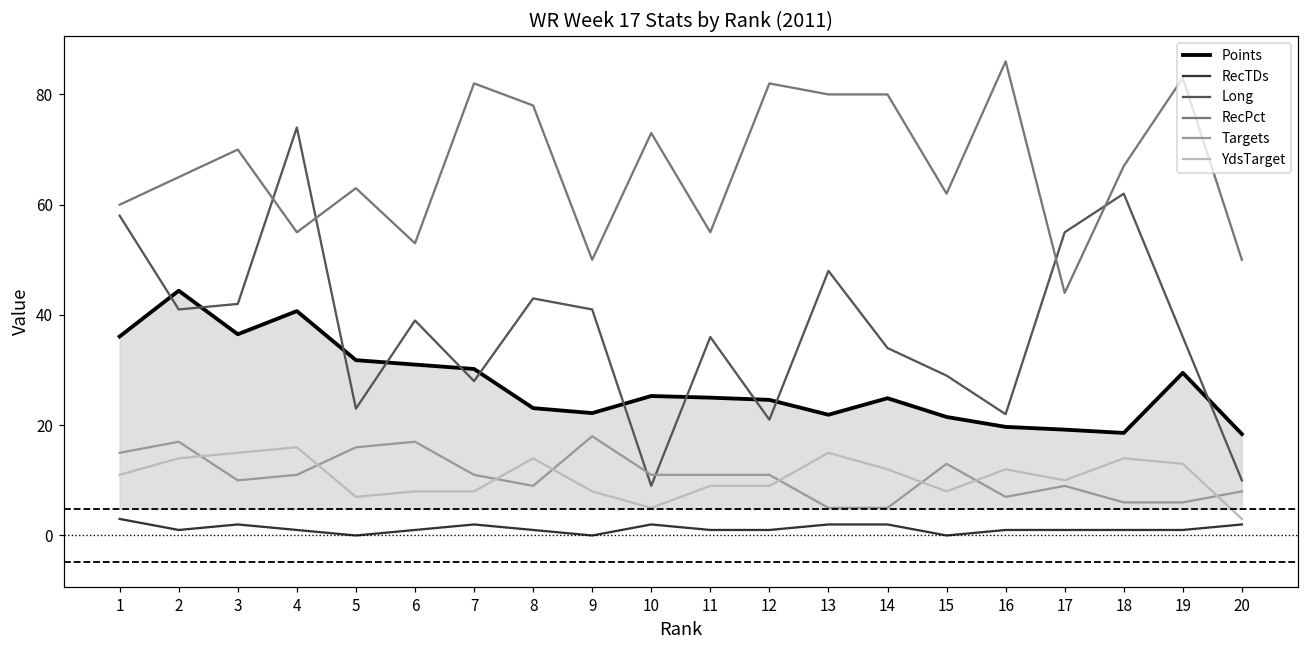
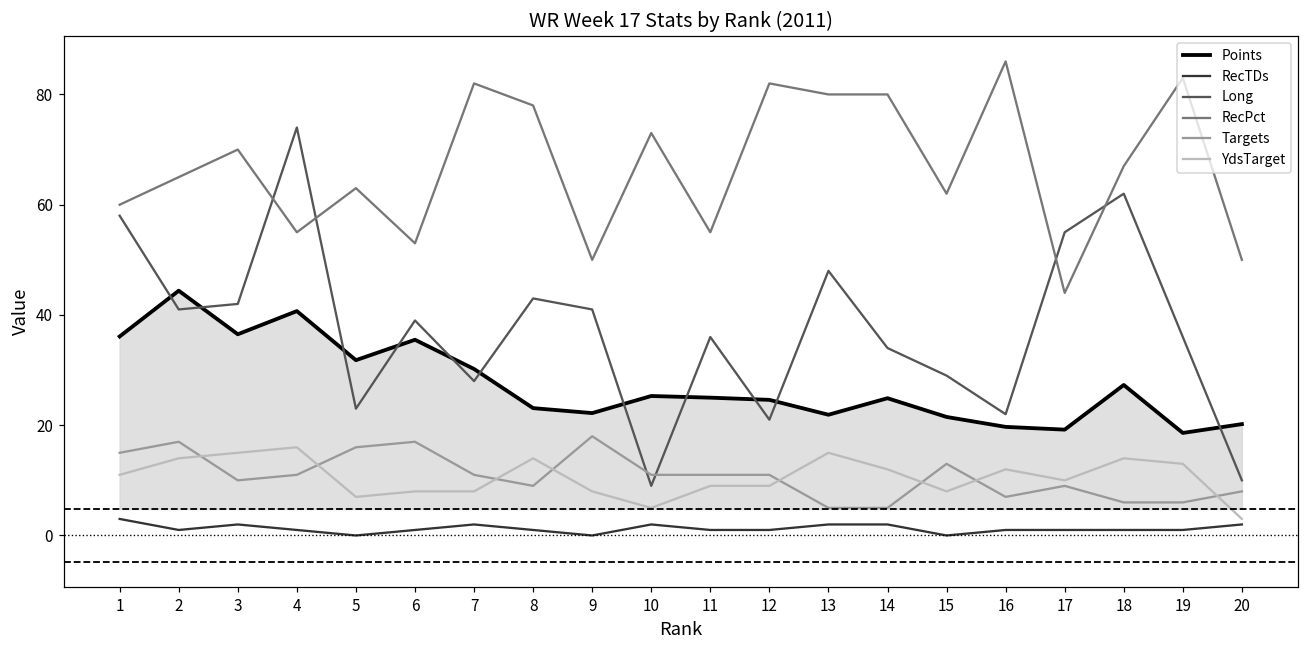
Points, 6: 31 -> 36
Points, 18: 19 -> 27
Points, 19: 30 -> 19
Points, 20: 18 -> 20
